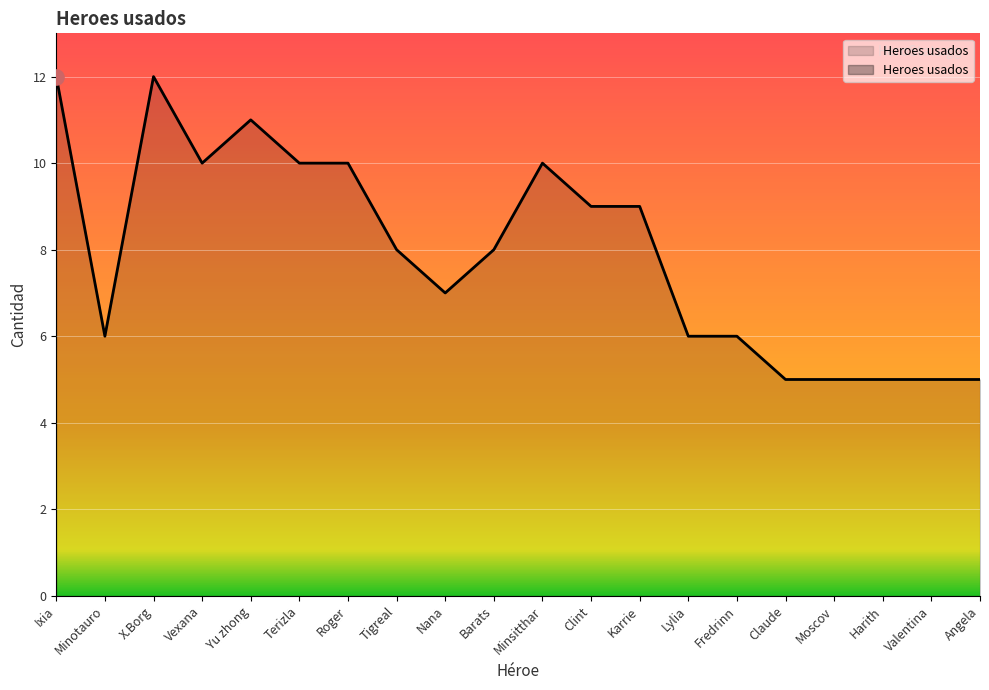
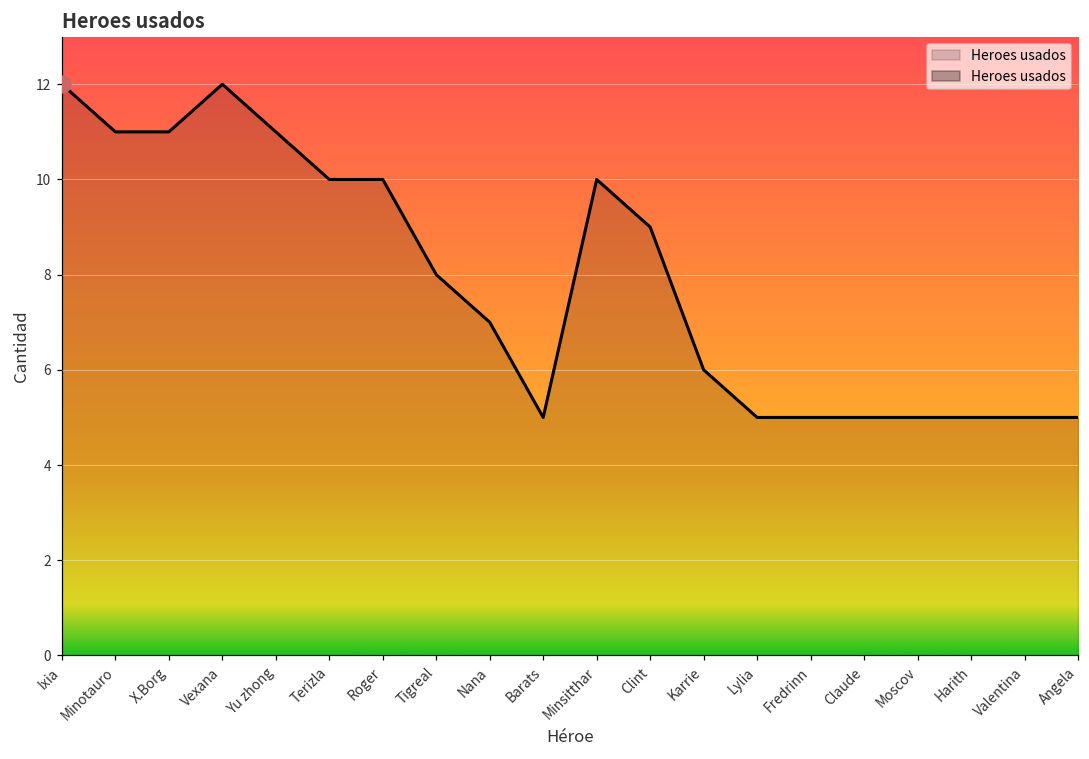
Heroes usados, Minotauro: 6 -> 11
Heroes usados, X.Borg: 12 -> 11
Heroes usados, Vexana: 10 -> 12
Heroes usados, Barats: 8 -> 5
Heroes usados, Karrie: 9 -> 6
Heroes usados, Lylia: 6 -> 5
Heroes usados, Fredrinn: 6 -> 5
